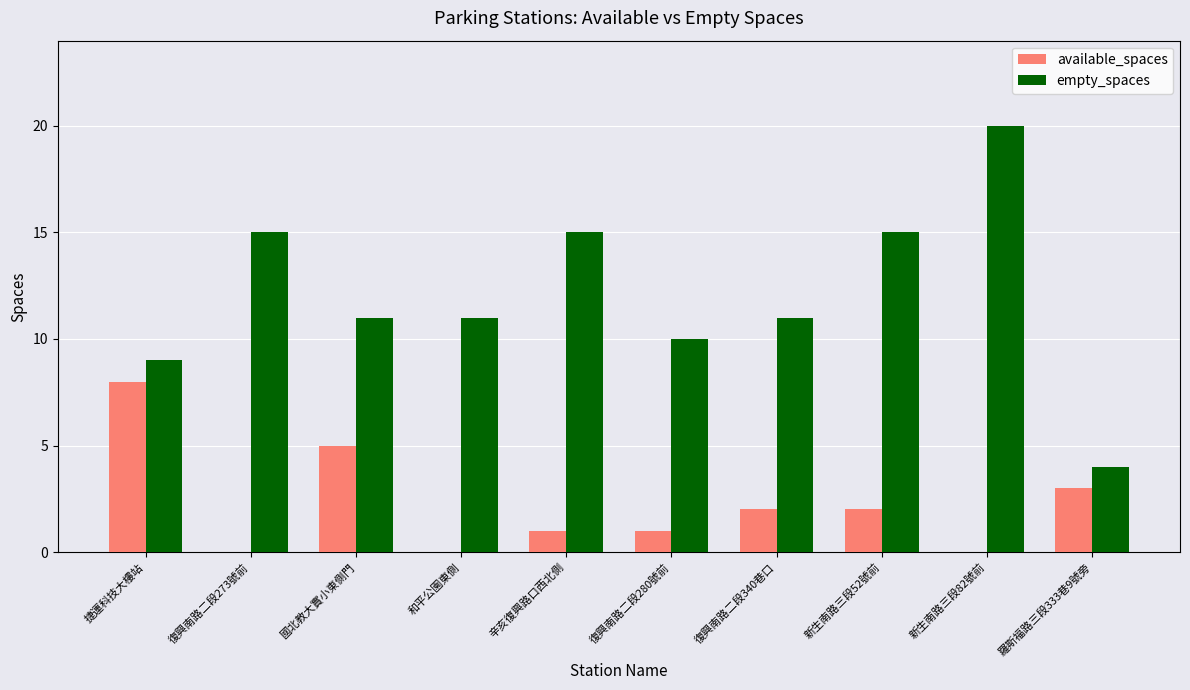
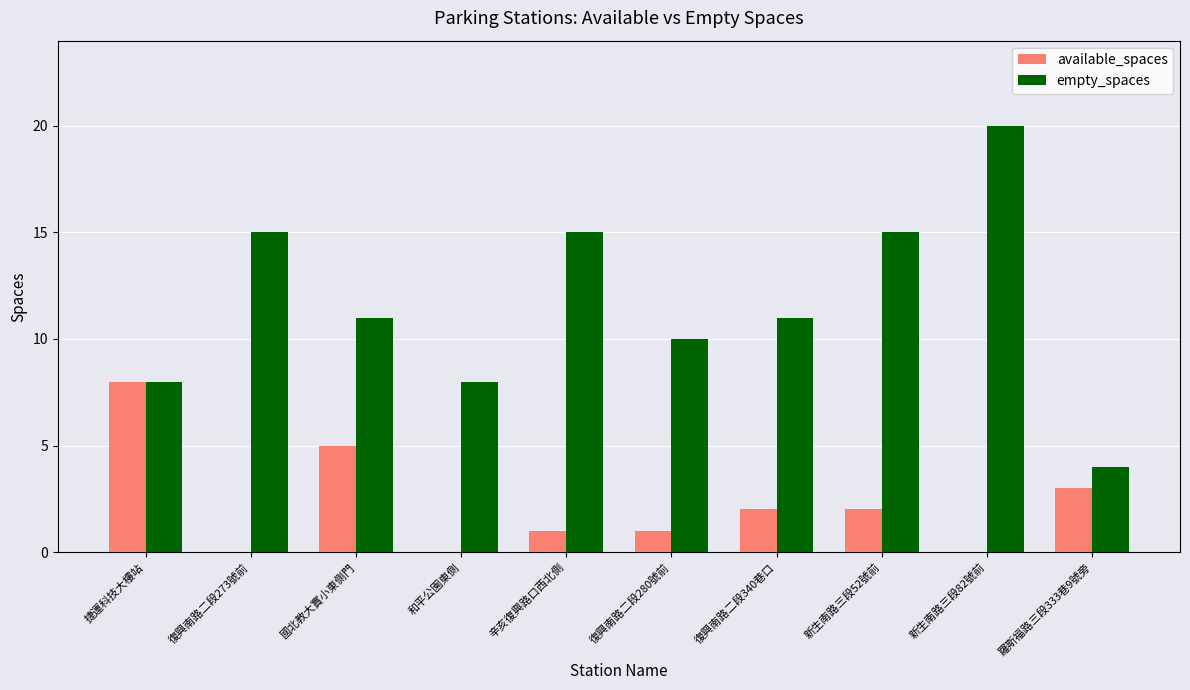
empty_spaces, 捷運科技大樓站: 9 -> 8
empty_spaces, 和平公園東側: 11 -> 8
